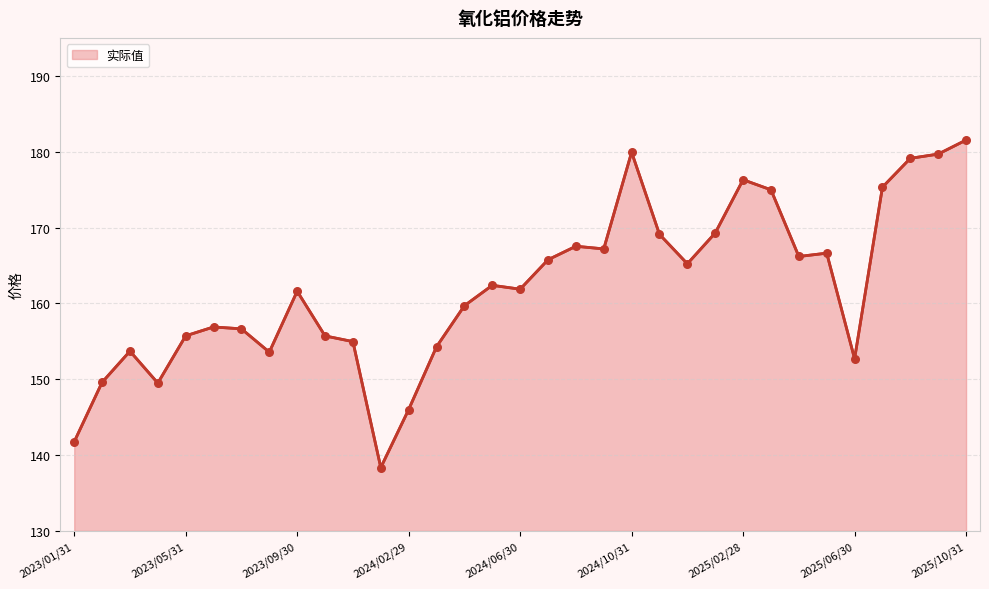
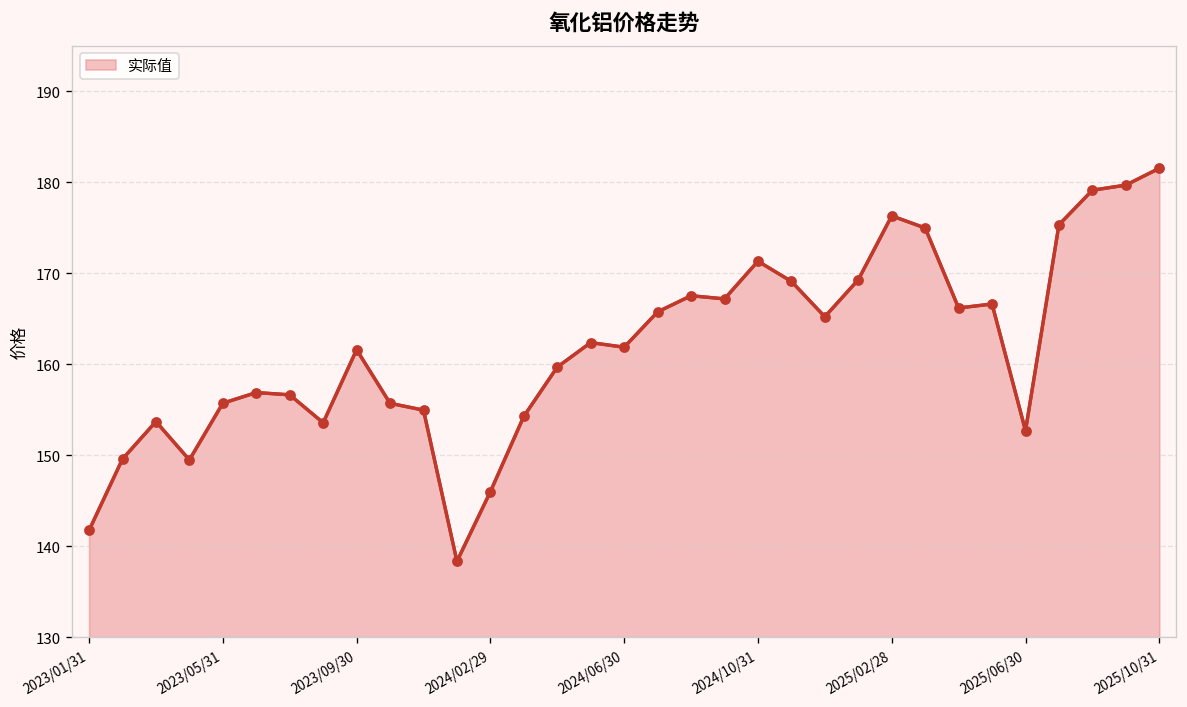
2024/10/31: 180 -> 171
